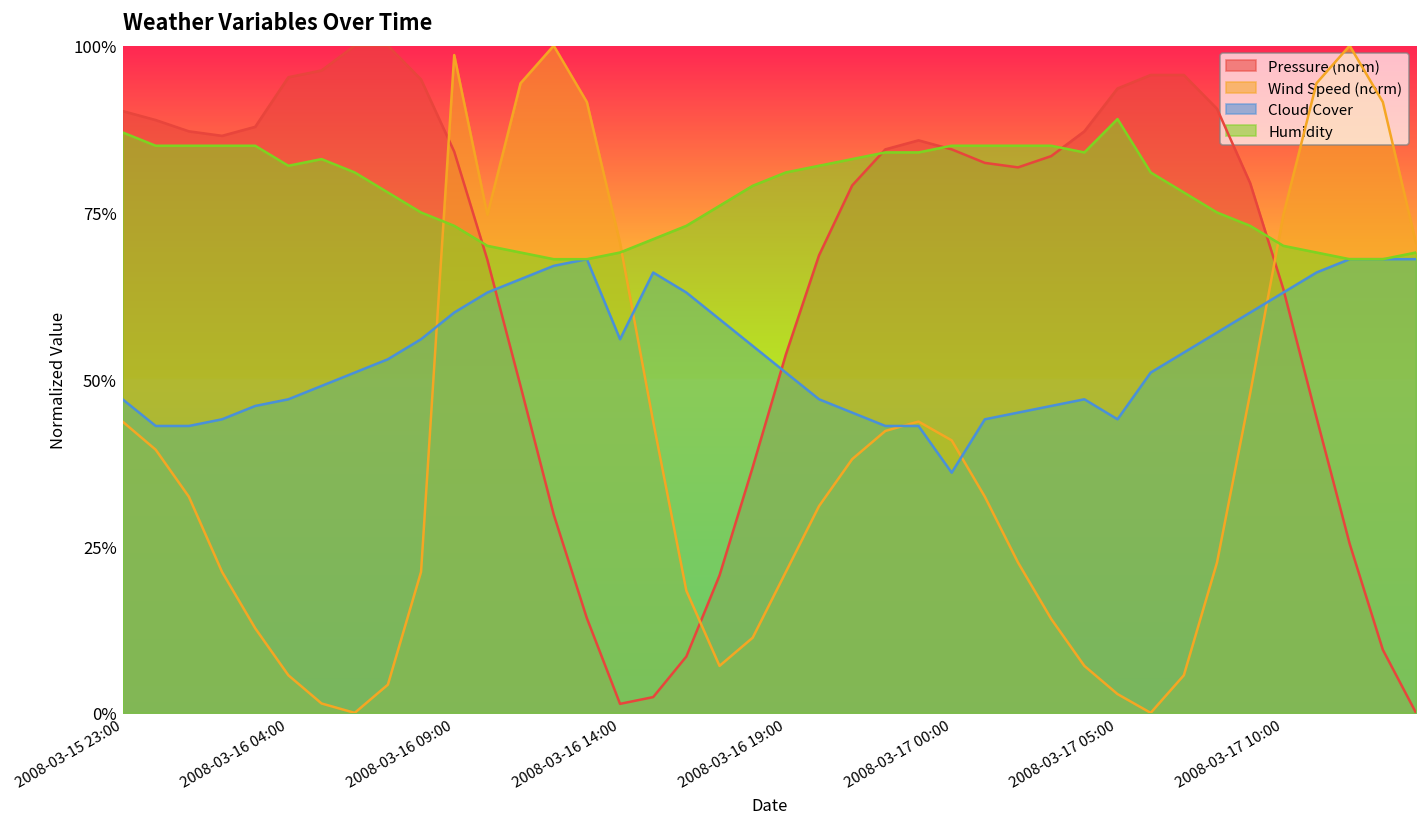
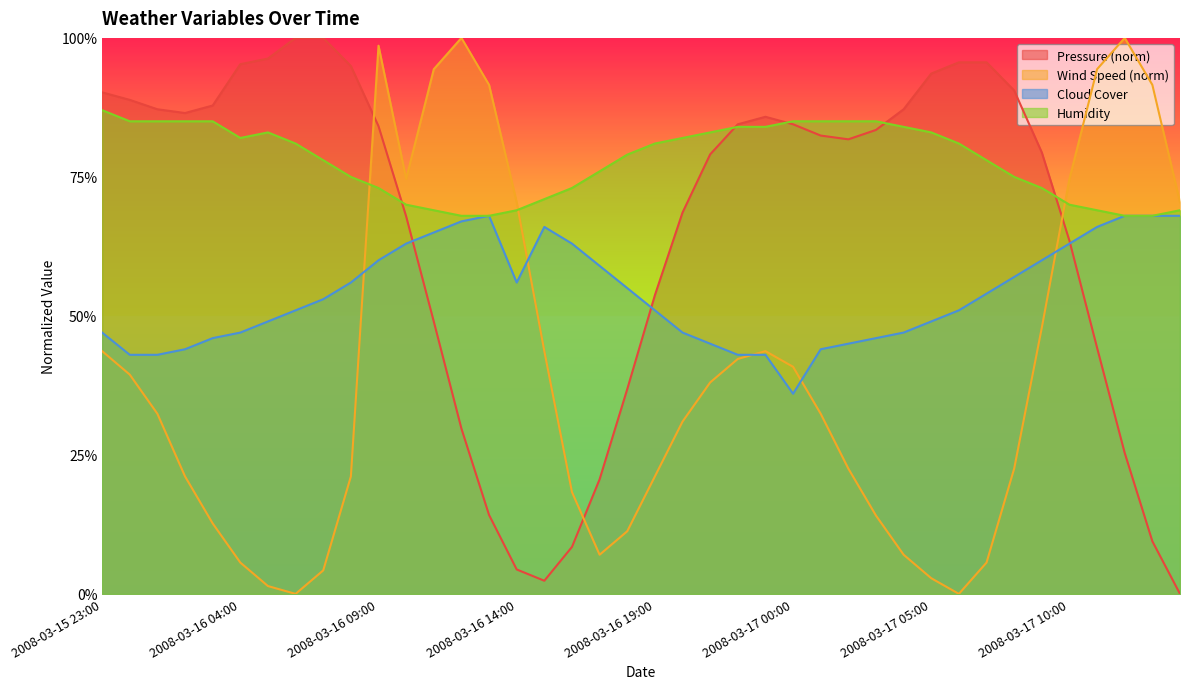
Pressure (norm), 2008-03-16 14:00: 1% -> 4%
Cloud Cover, 2008-03-17 05:00: 44% -> 49%
Humidity, 2008-03-17 05:00: 89% -> 83%
